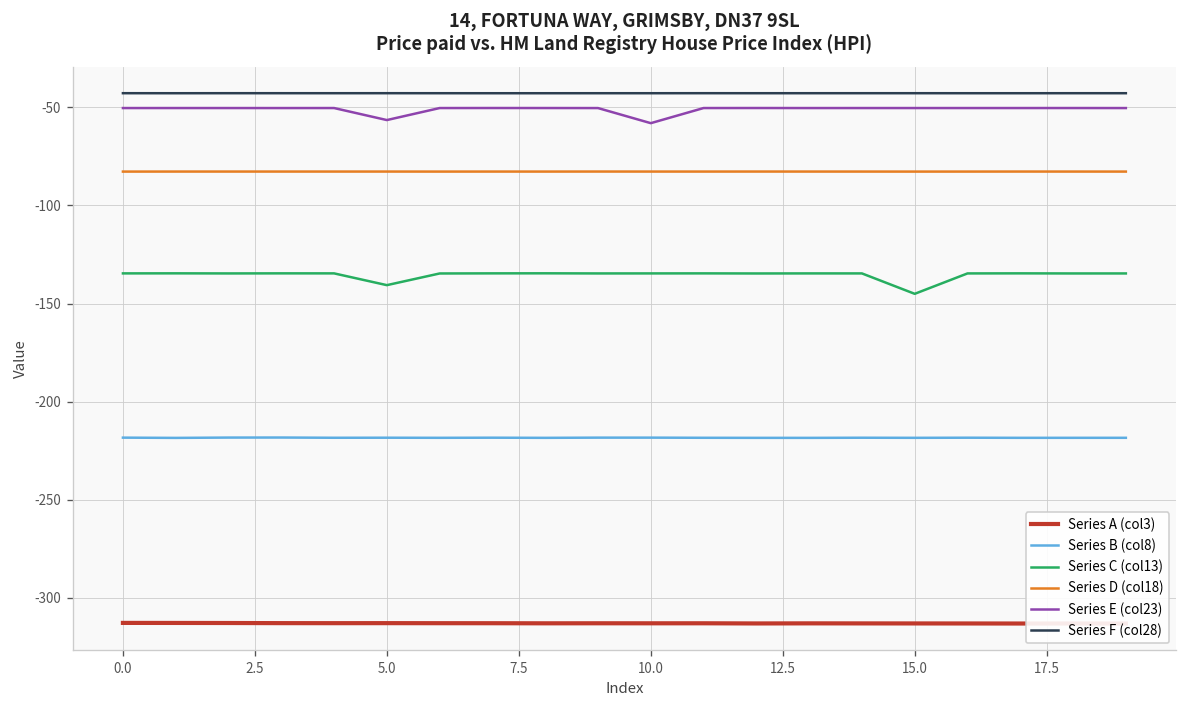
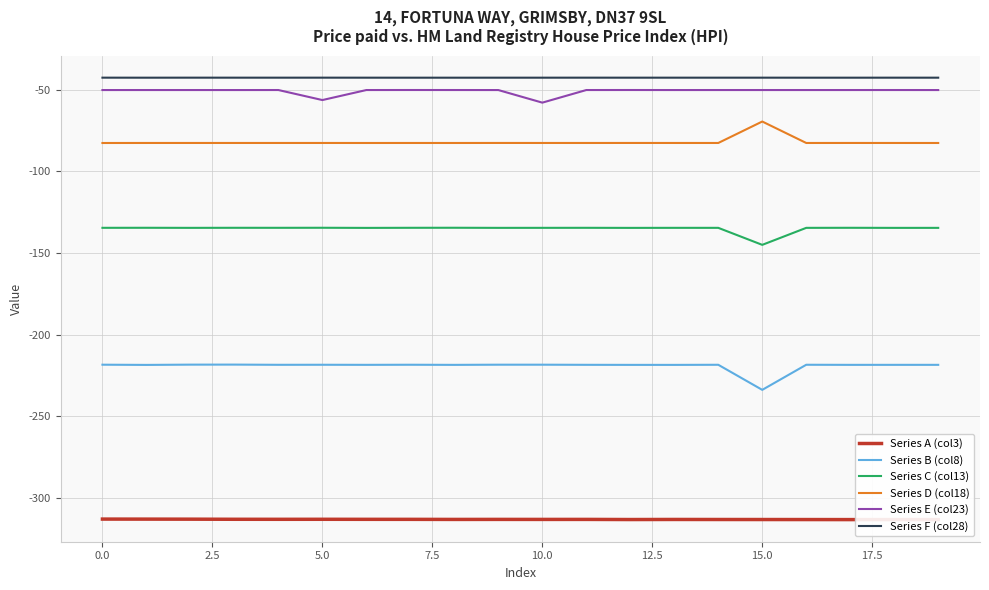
Series C (col13), 5.0: -141 -> -135
Series B (col8), 15.0: -218 -> -234
Series D (col18), 15.0: -83 -> -70
